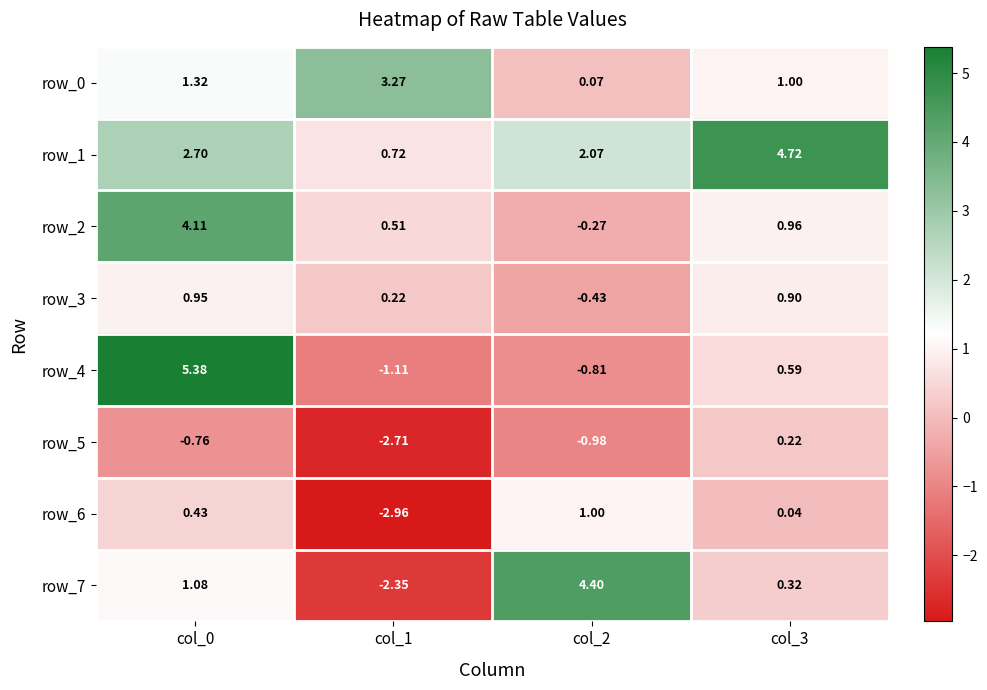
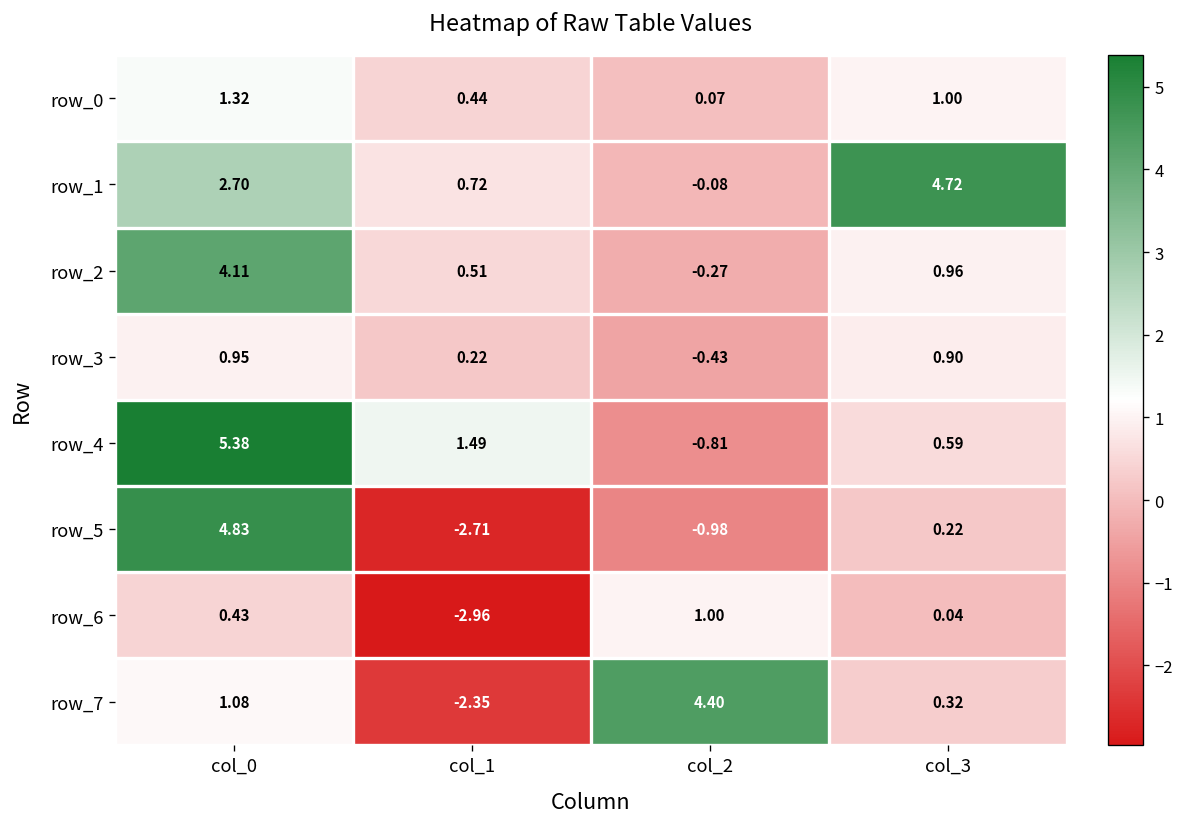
row_0, col_1: 3.27 -> 0.44
row_1, col_2: 2.07 -> -0.08
row_4, col_1: -1.11 -> 1.49
row_5, col_0: -0.76 -> 4.83
